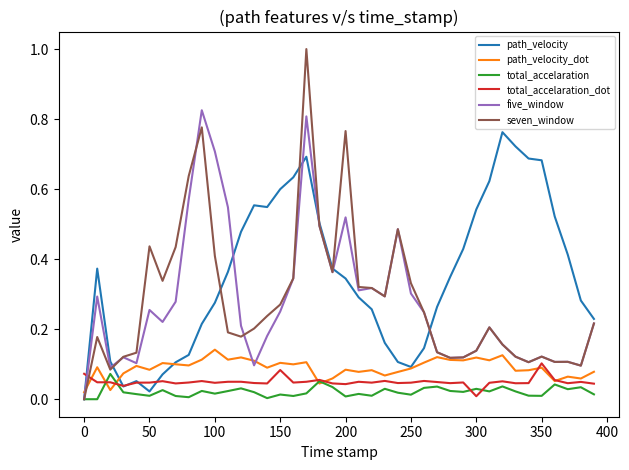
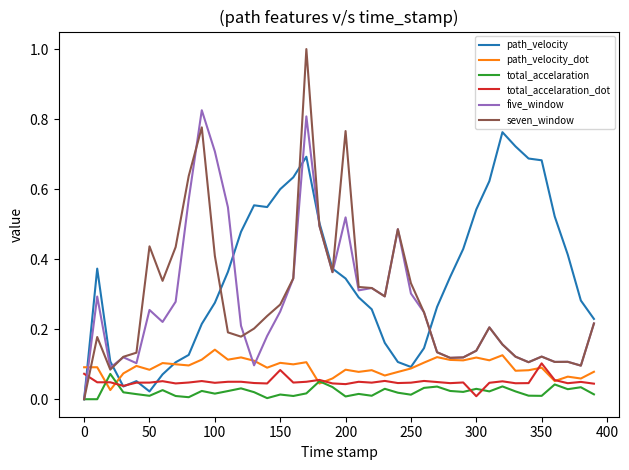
path_velocity_dot, 0: 0.02 -> 0.09
